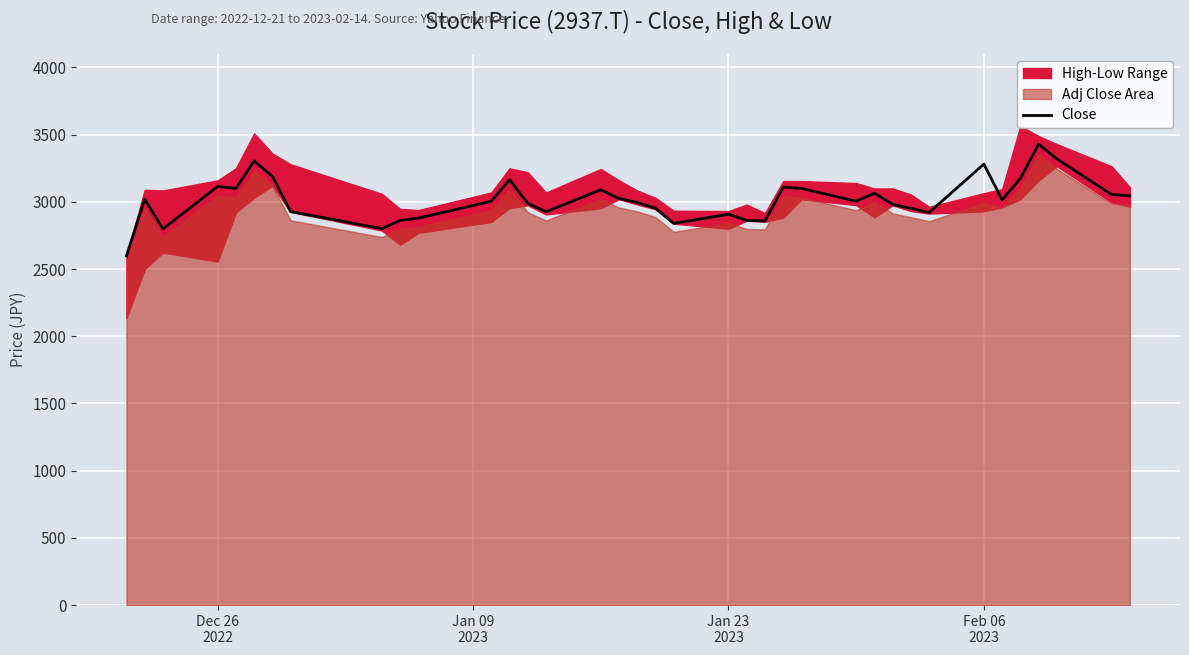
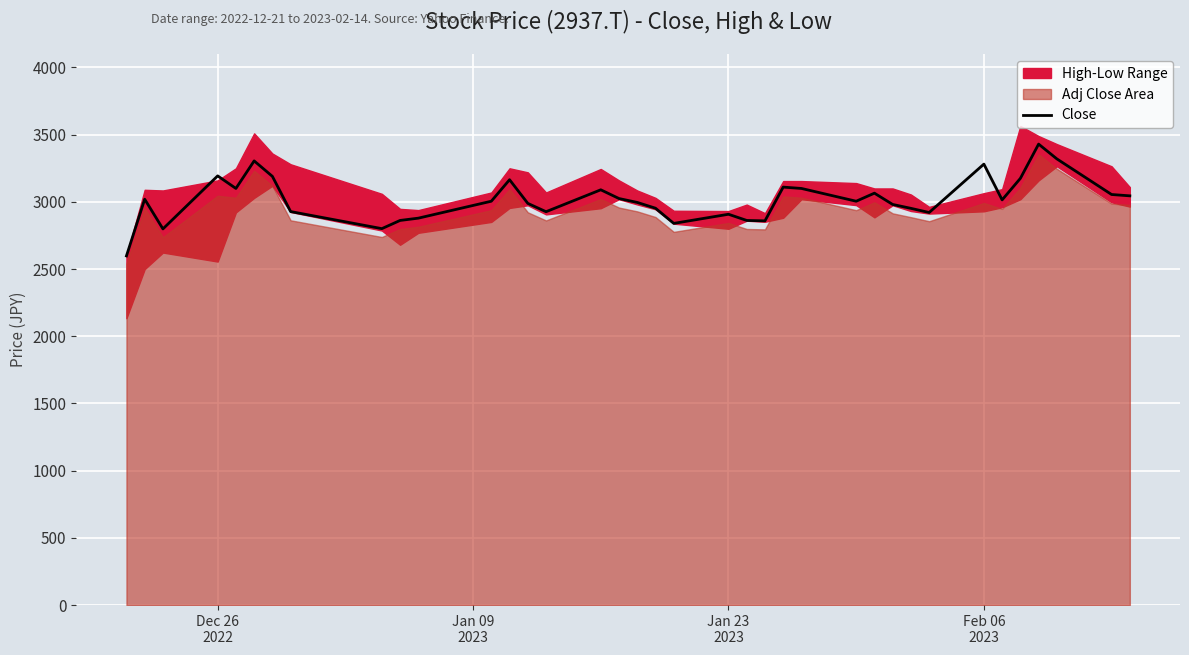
Close, Dec 26 2022: 3120 -> 3190
